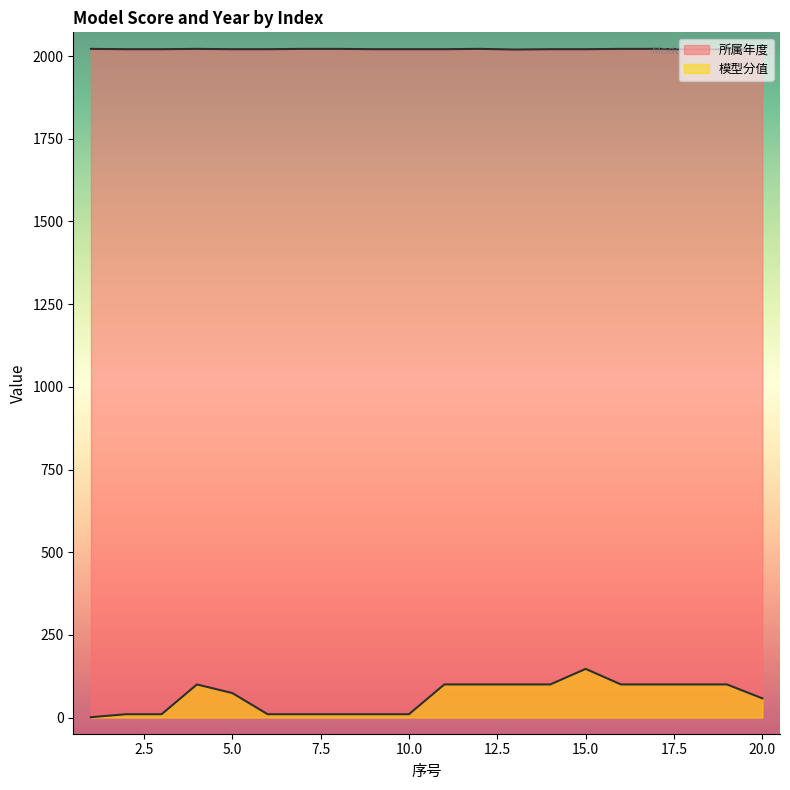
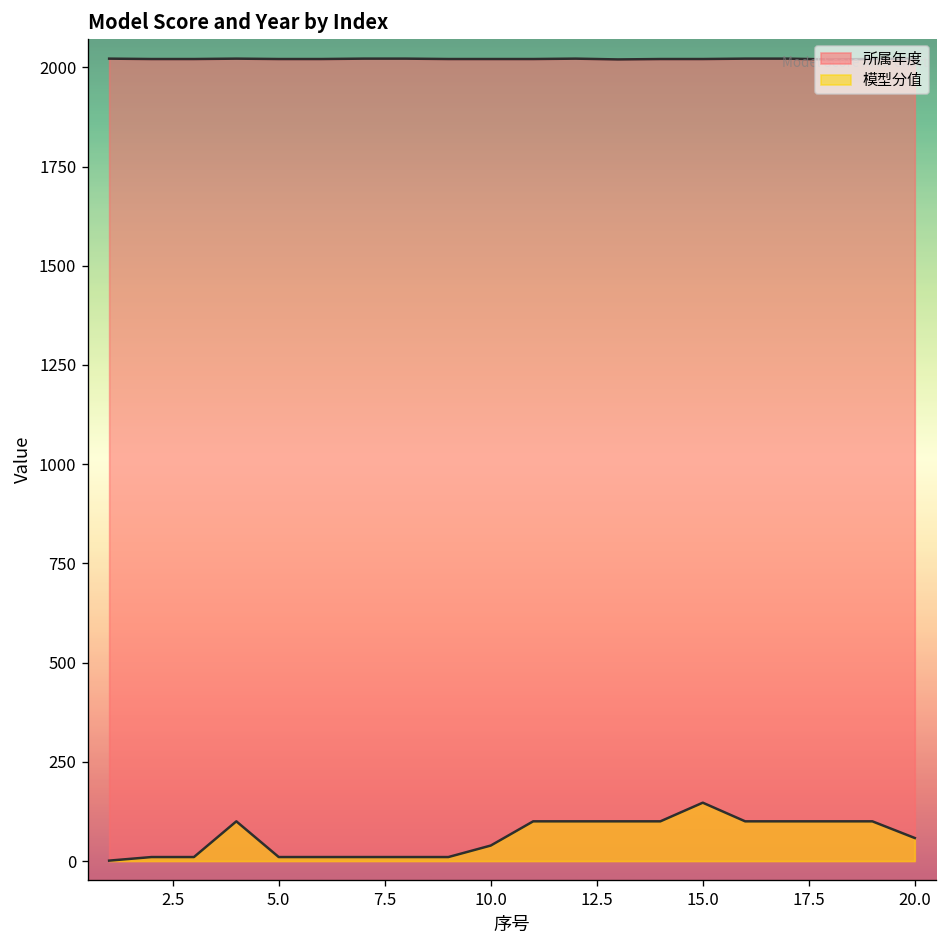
模型分值, 5.0: 70 -> 10
模型分值, 10.0: 10 -> 40
